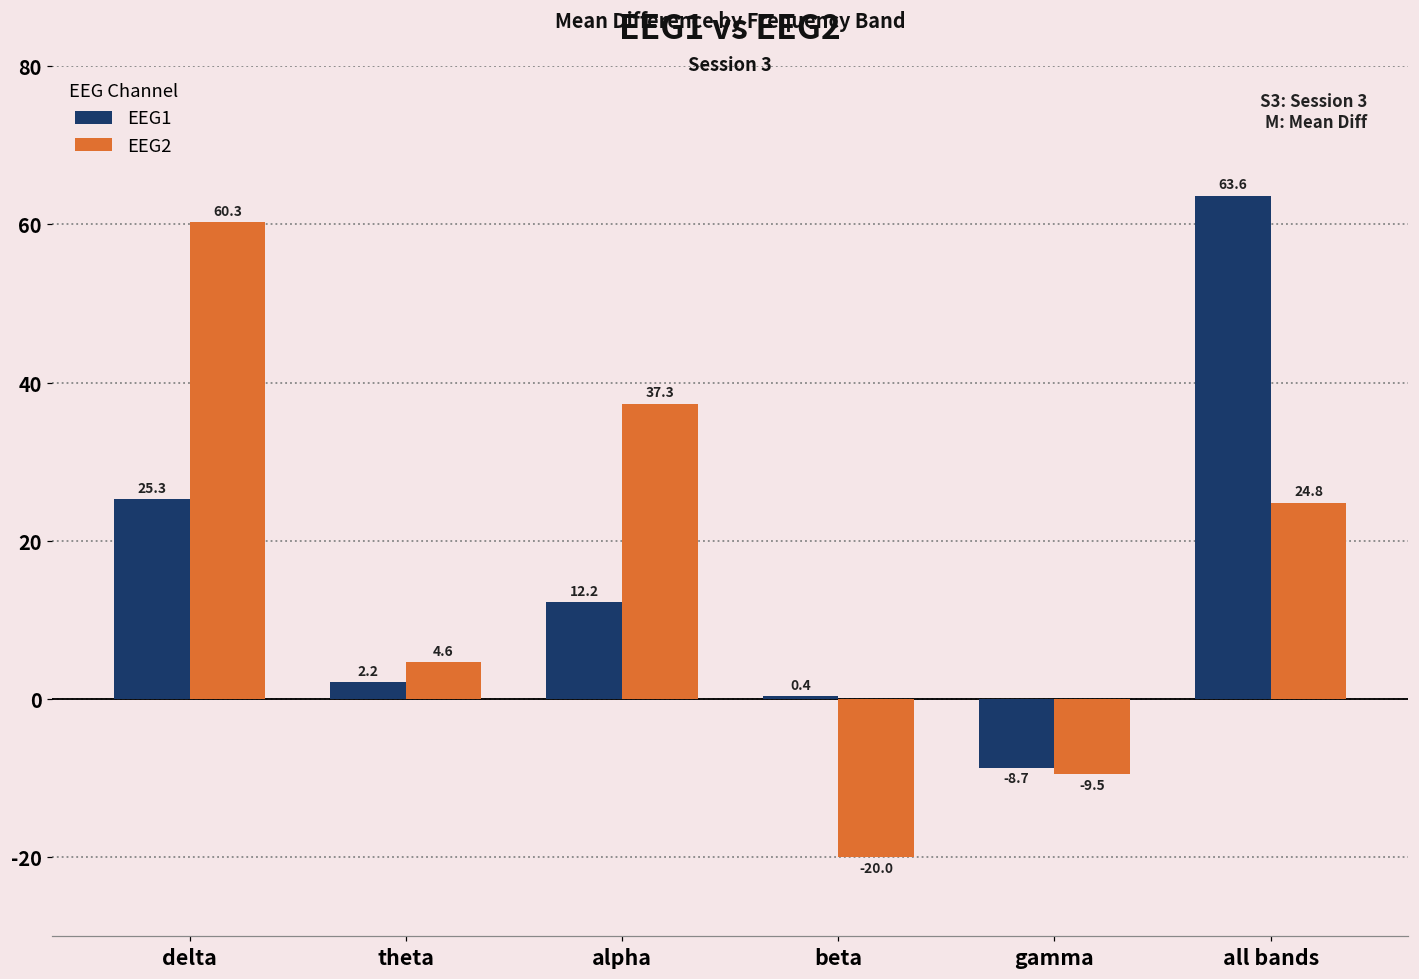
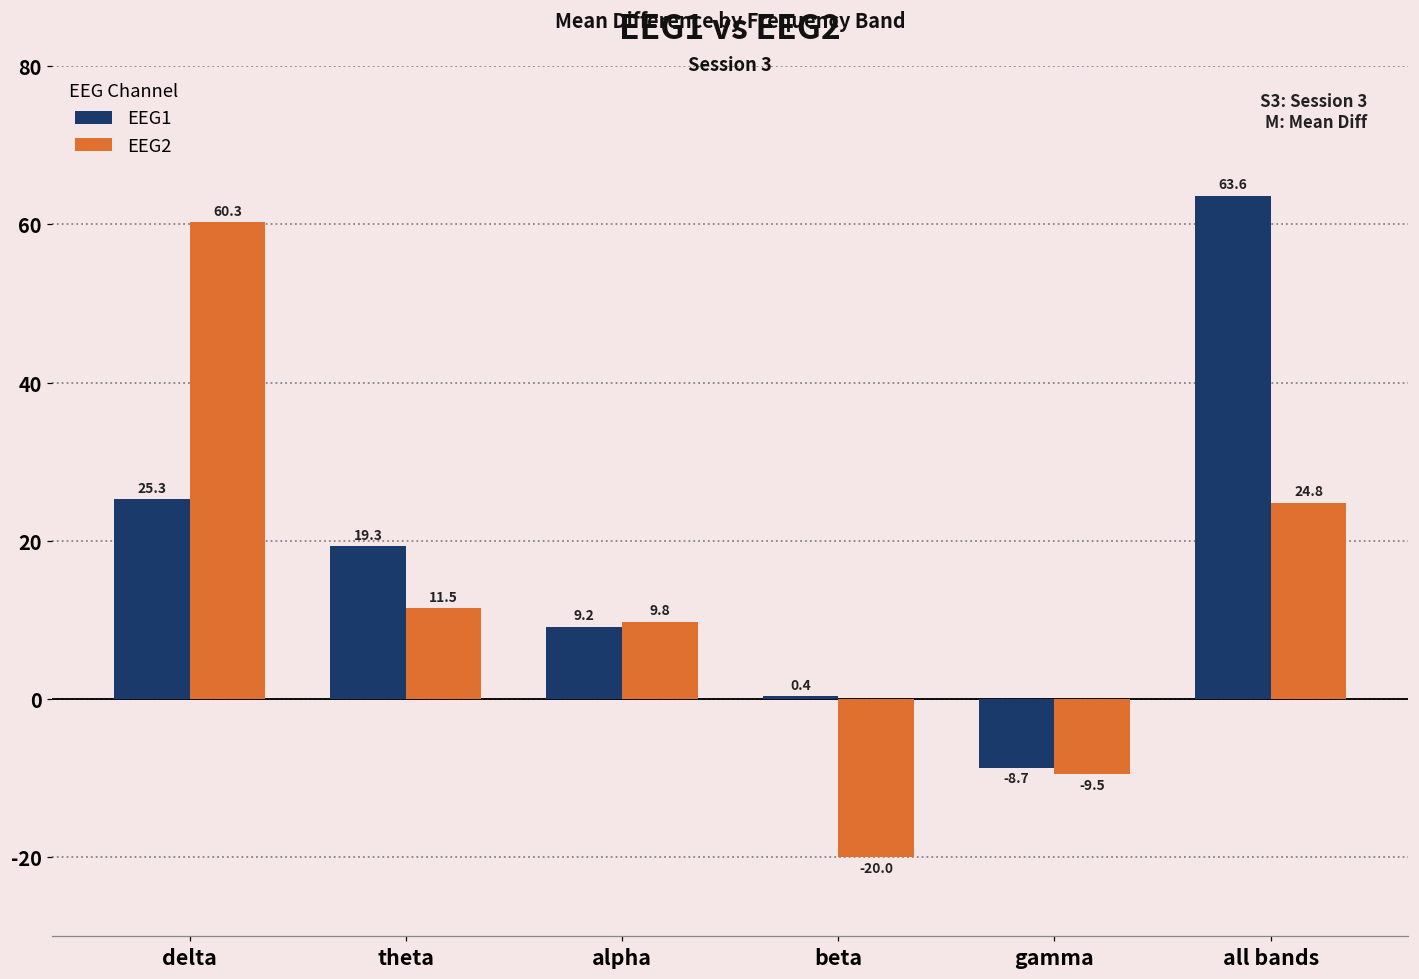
EEG1, theta: 2.2 -> 19.3
EEG2, theta: 4.6 -> 11.5
EEG1, alpha: 12.2 -> 9.2
EEG2, alpha: 37.3 -> 9.8
